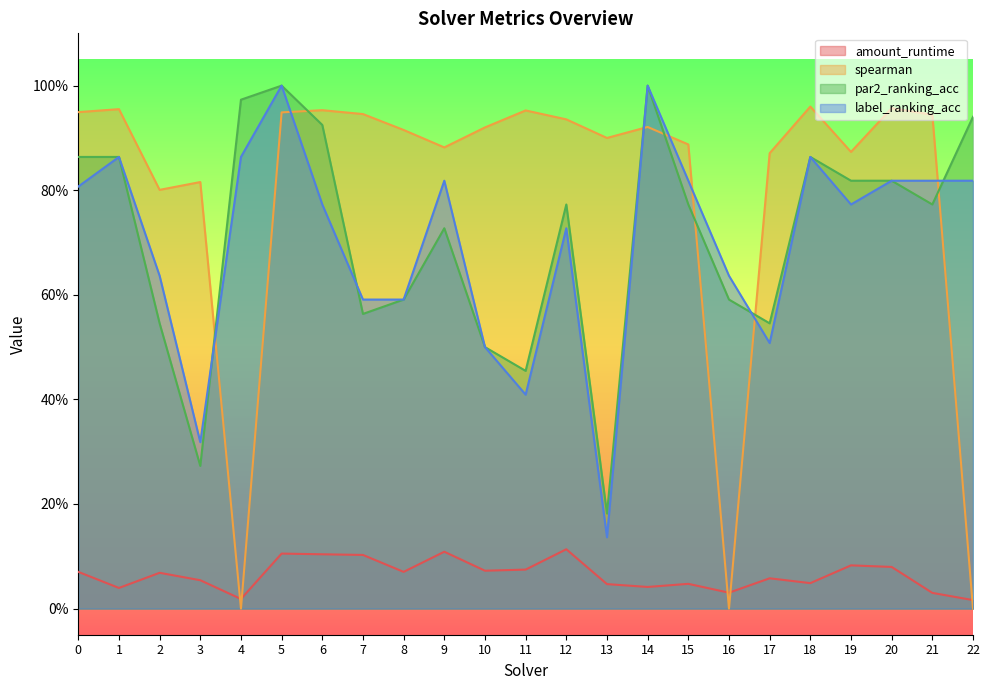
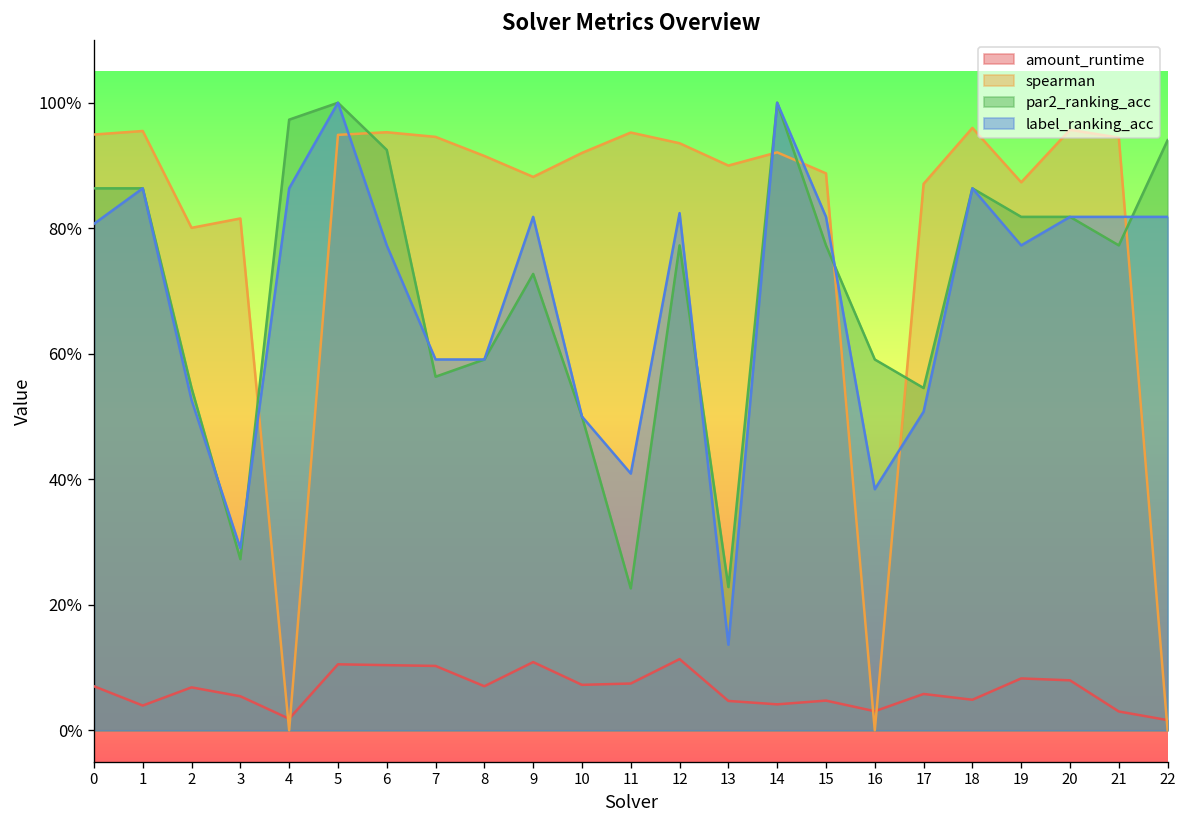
label_ranking_acc, 2: 64% -> 53%
label_ranking_acc, 3: 32% -> 29%
par2_ranking_acc, 11: 45% -> 23%
label_ranking_acc, 12: 73% -> 82%
par2_ranking_acc, 13: 18% -> 23%
label_ranking_acc, 16: 64% -> 38%
